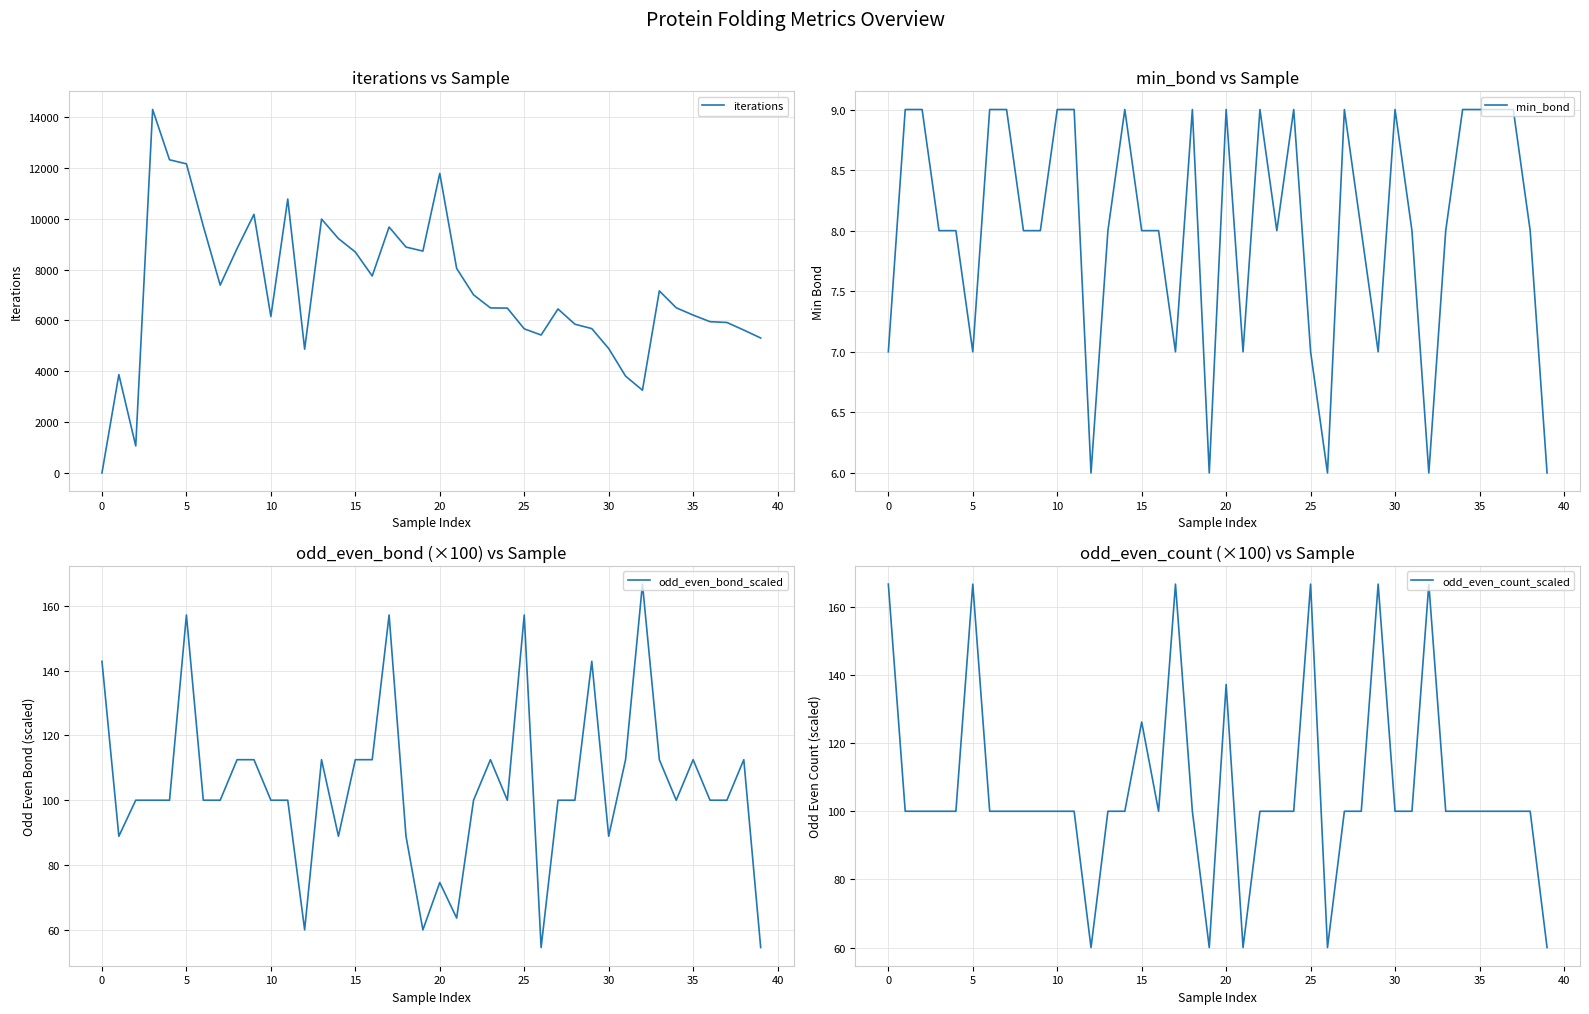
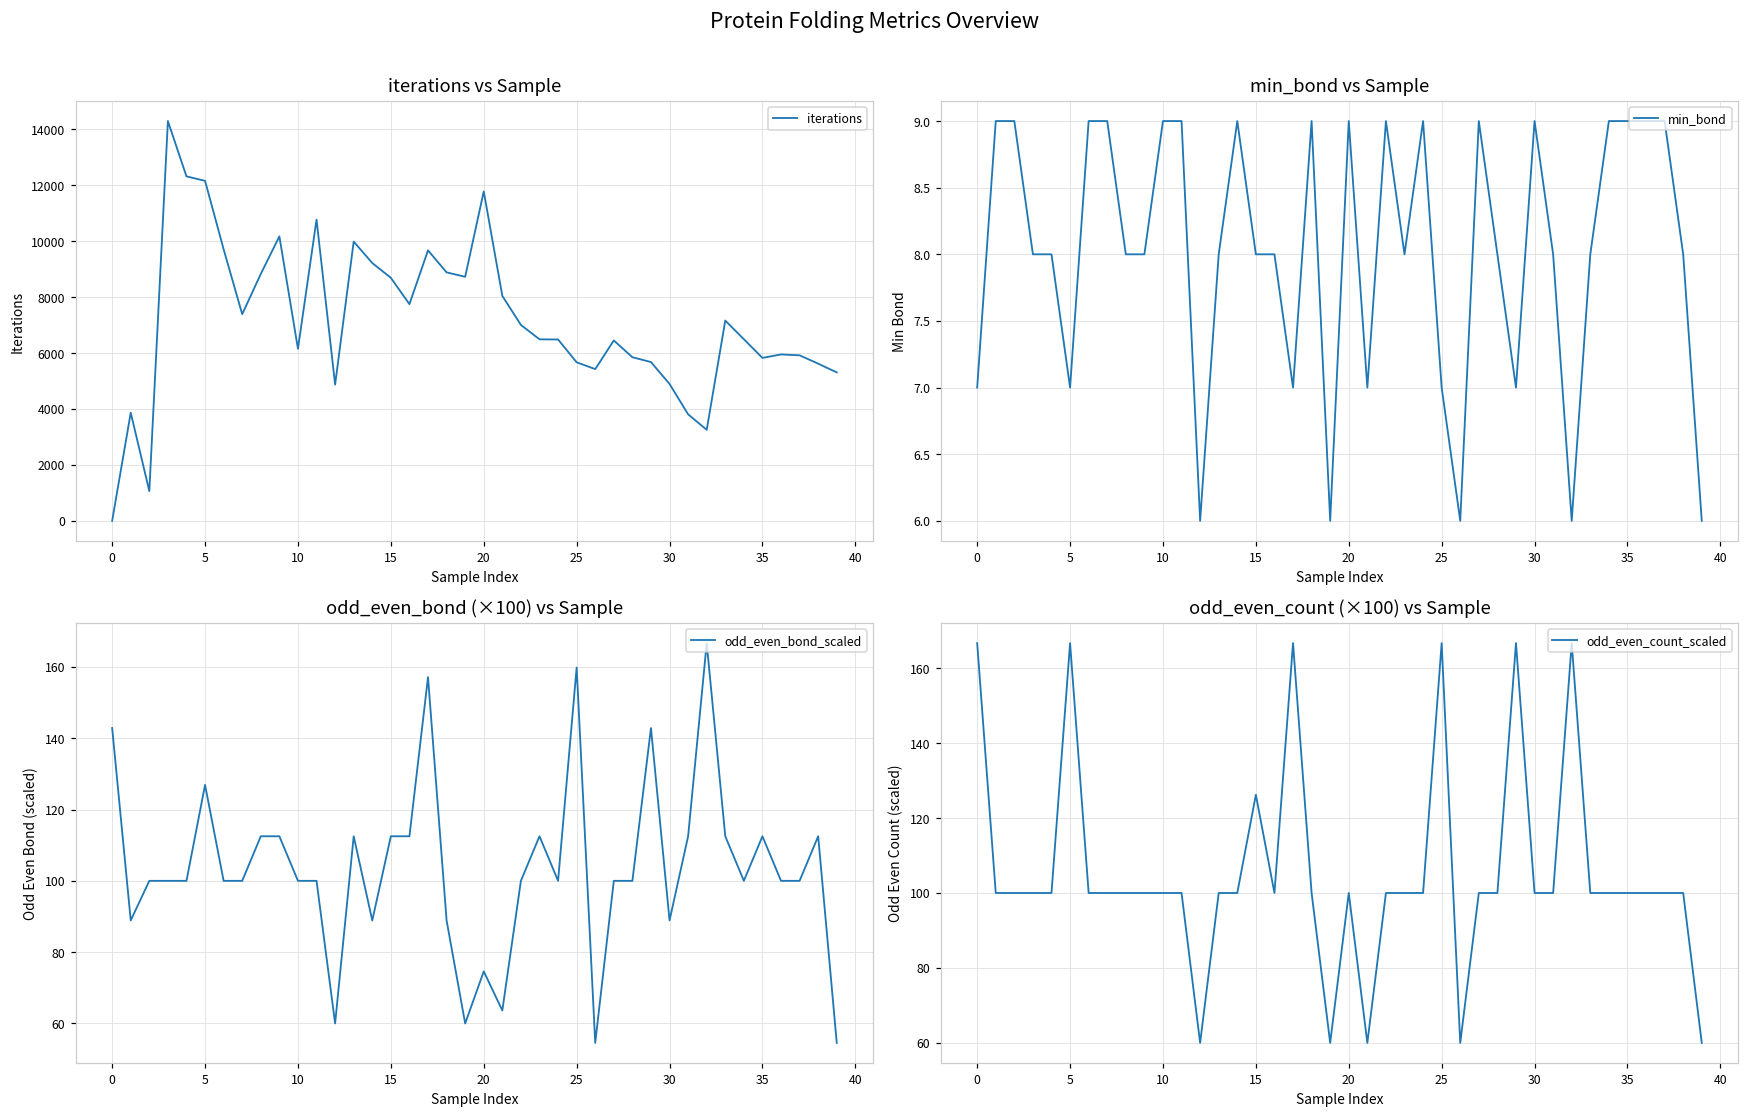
iterations vs Sample, 35: 6200 -> 5800
odd_even_bond (×100) vs Sample, 5: 157 -> 127
odd_even_bond (×100) vs Sample, 25: 157 -> 160
odd_even_count (×100) vs Sample, 20: 137 -> 100
